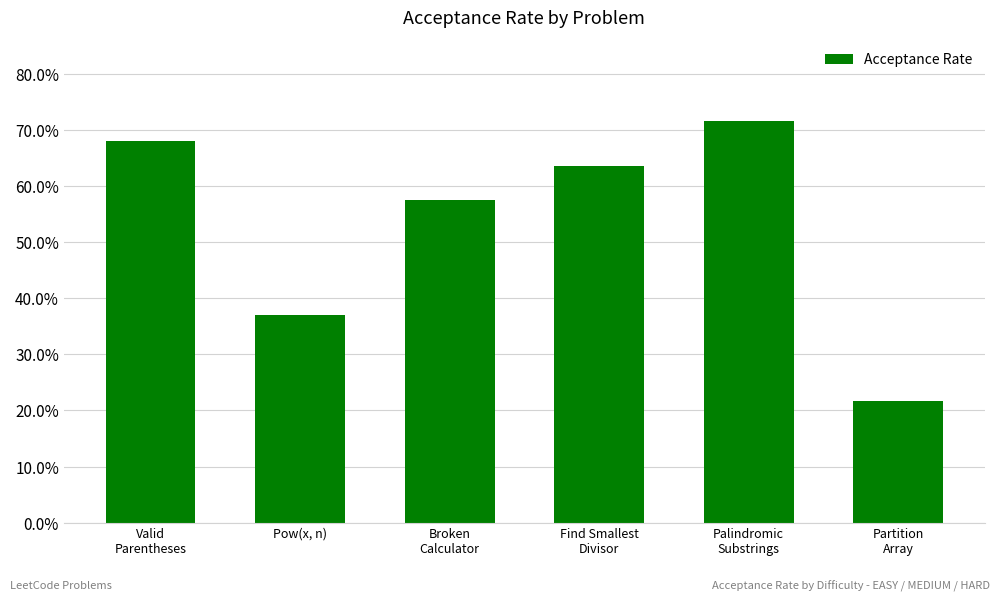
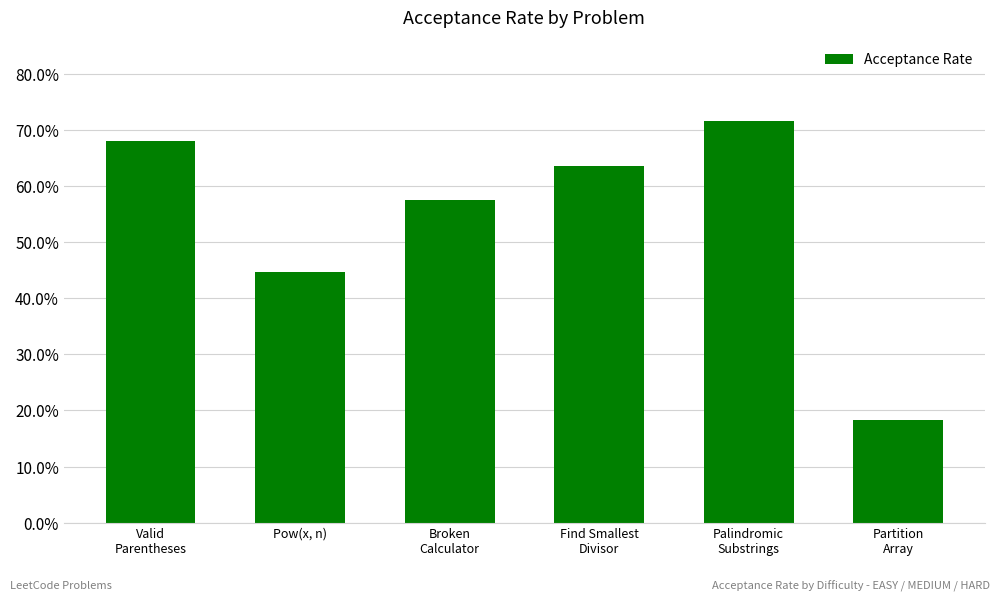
Pow(x, n): 37% -> 45%
Partition Array: 22% -> 18%
